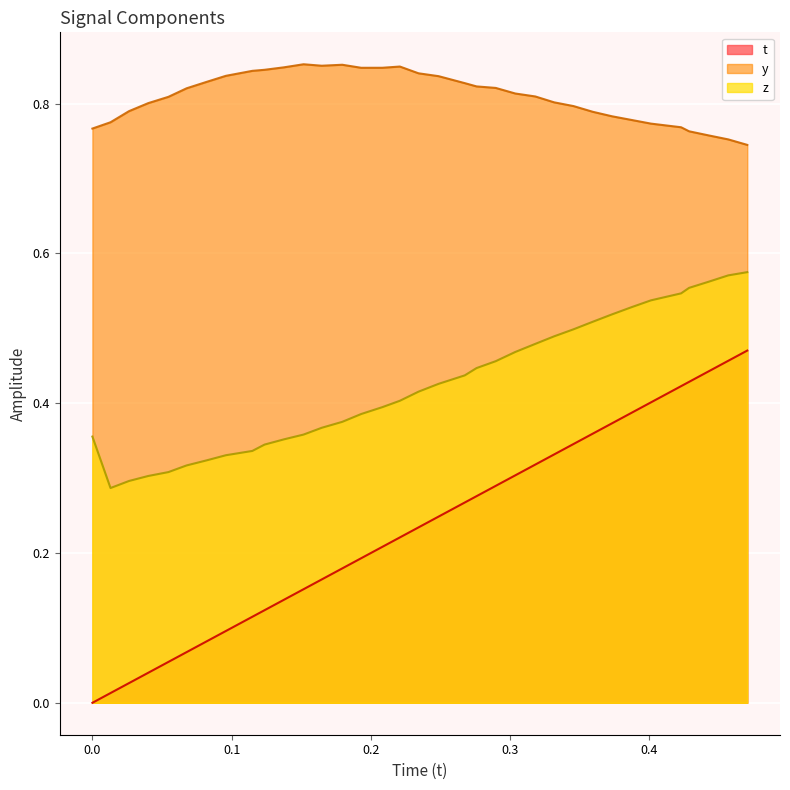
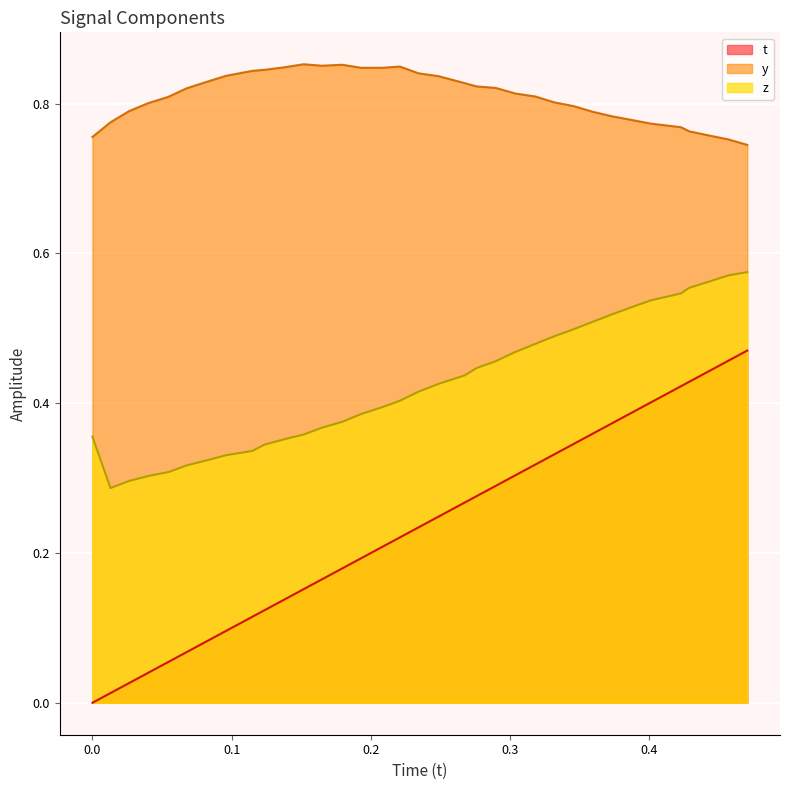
y, 0.0: 0.77 -> 0.76
